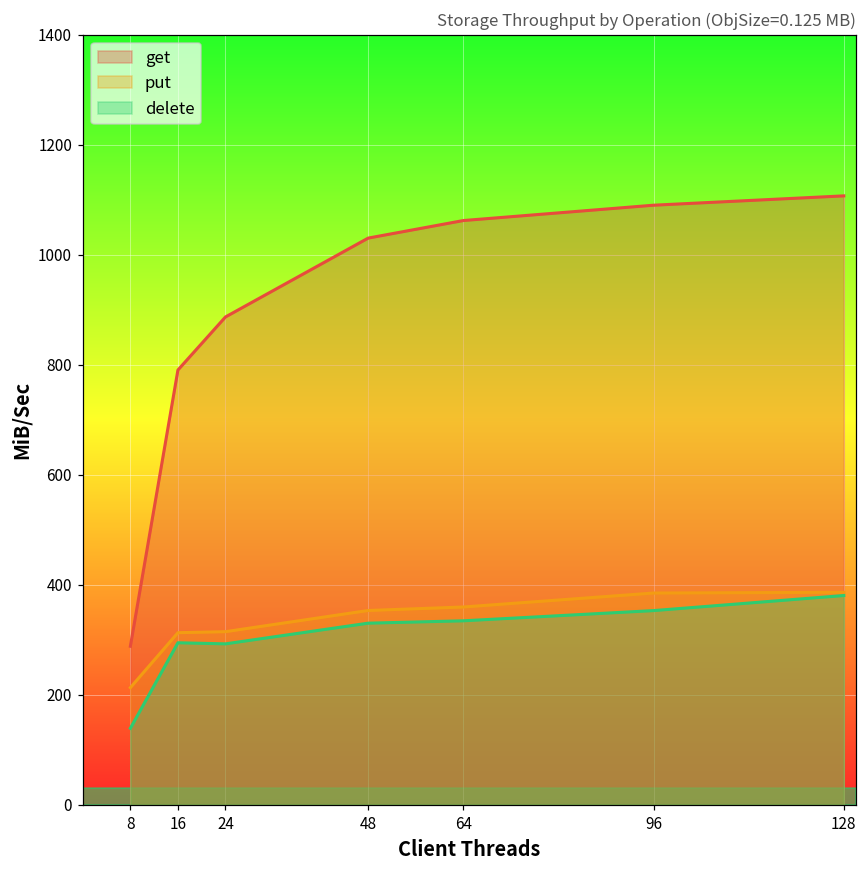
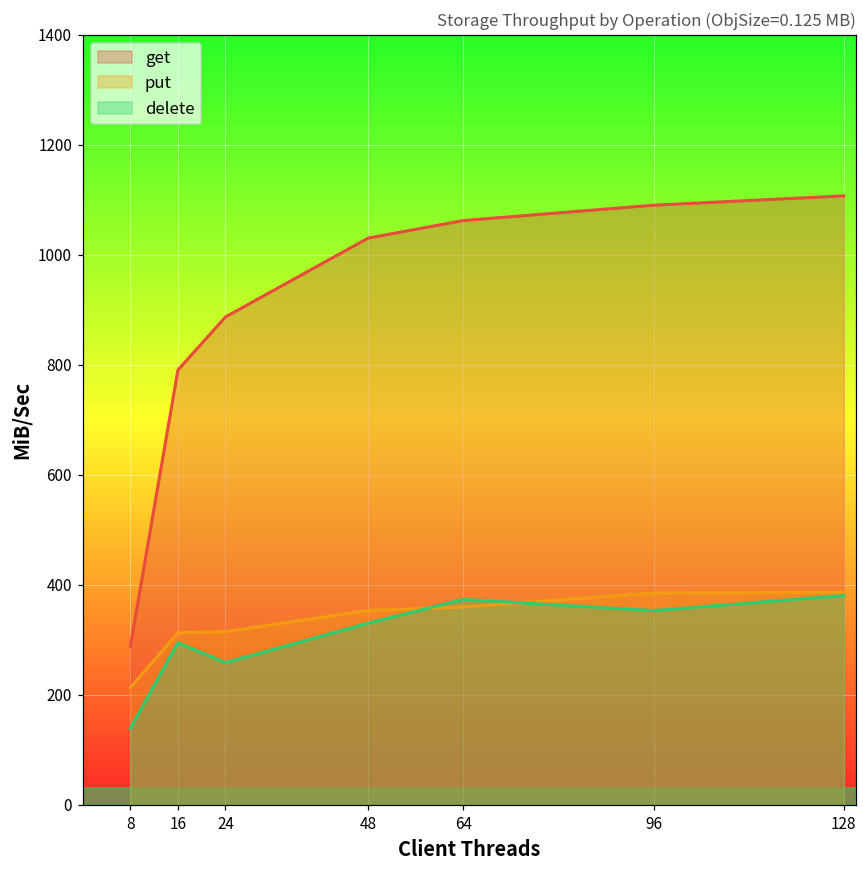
delete, 24: 290 -> 260
delete, 64: 330 -> 370
